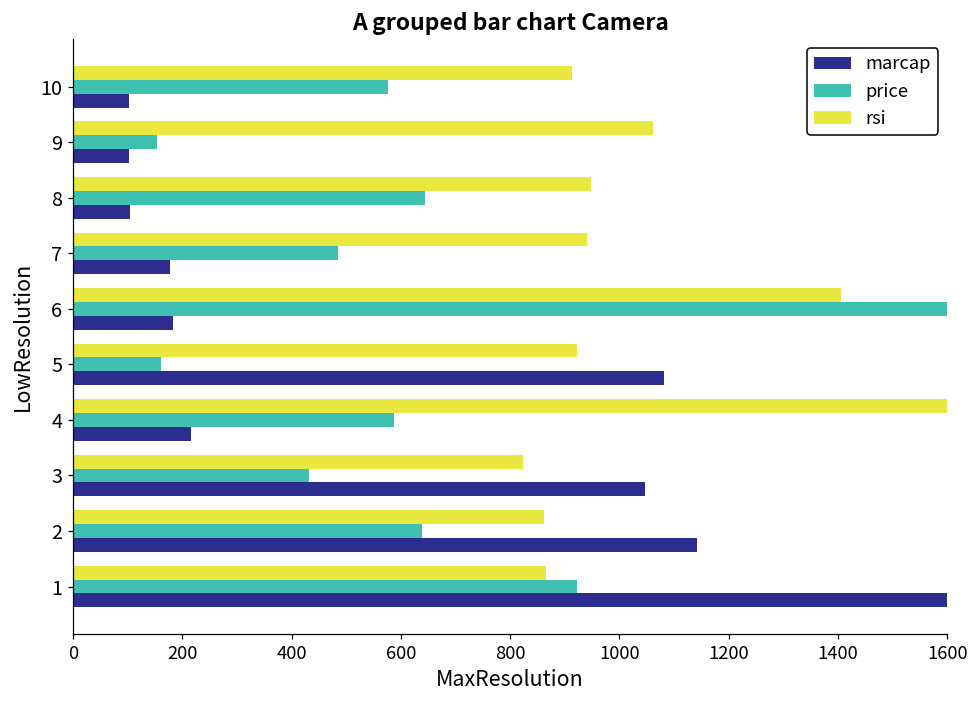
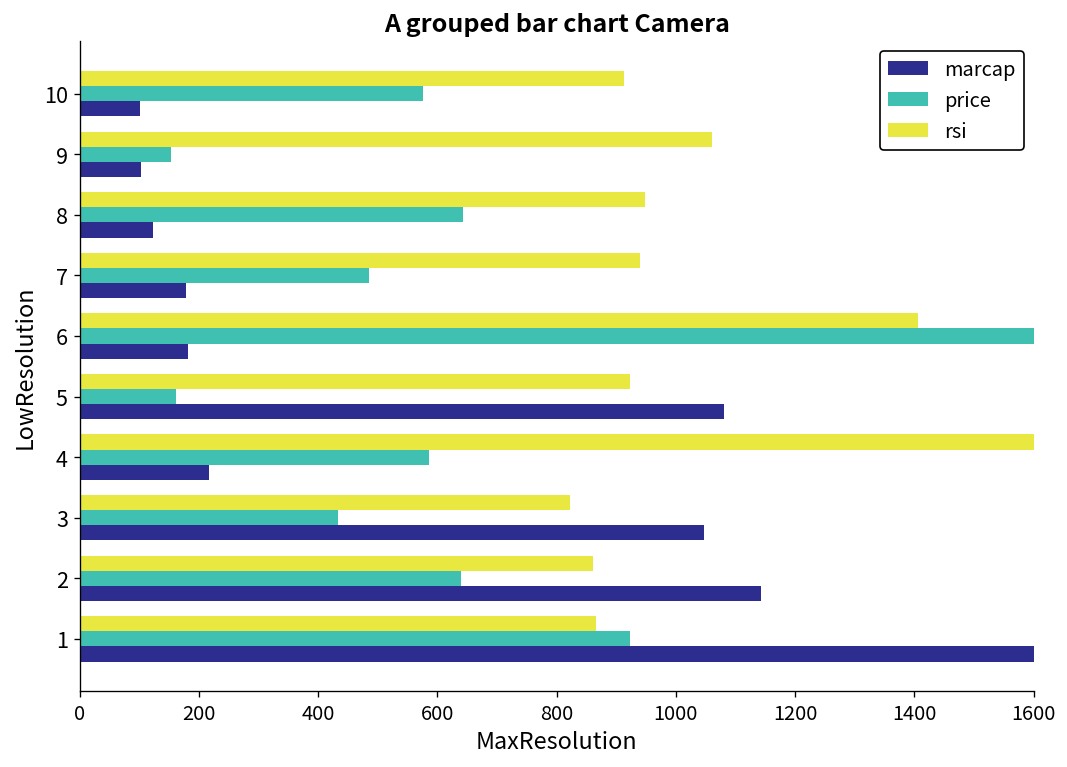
marcap, 8: 110 -> 120
